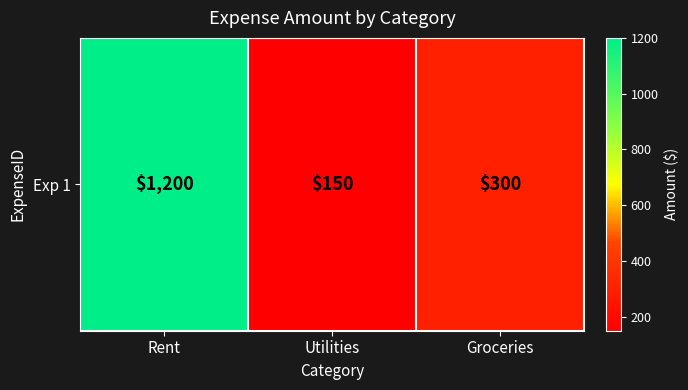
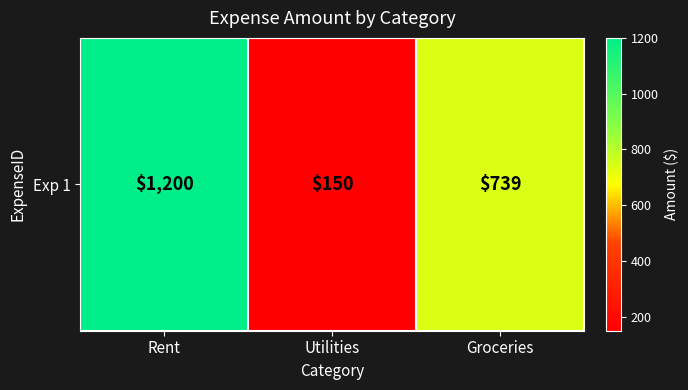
Exp 1, Groceries: $300 -> $739
